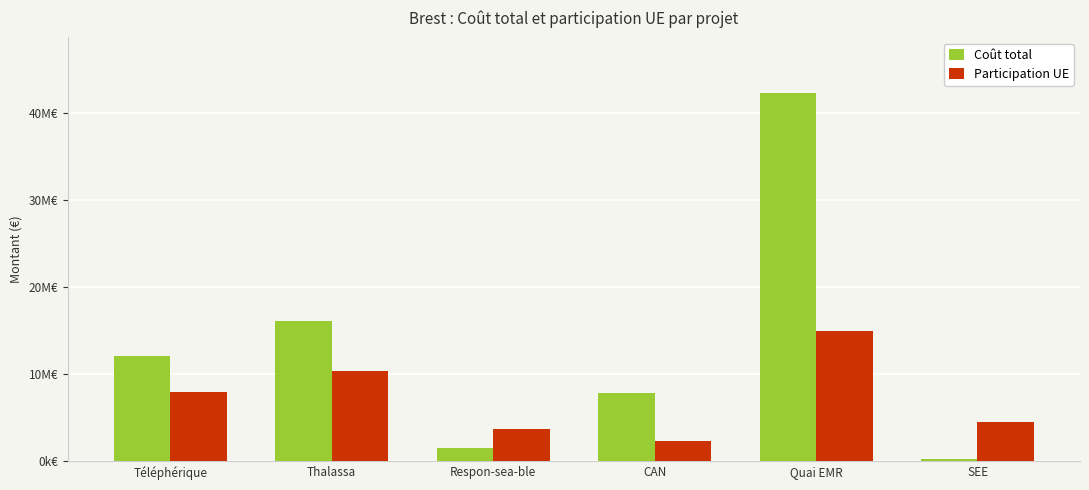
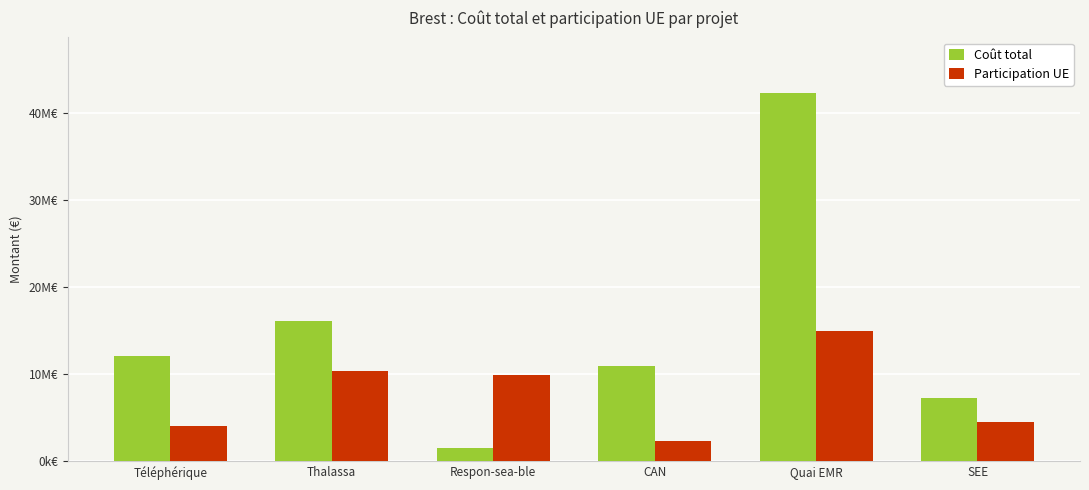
Participation UE, Téléphérique: 8M€ -> 4M€
Participation UE, Respon-sea-ble: 4M€ -> 10M€
Coût total, CAN: 8M€ -> 11M€
Coût total, SEE: 0M€ -> 7M€
